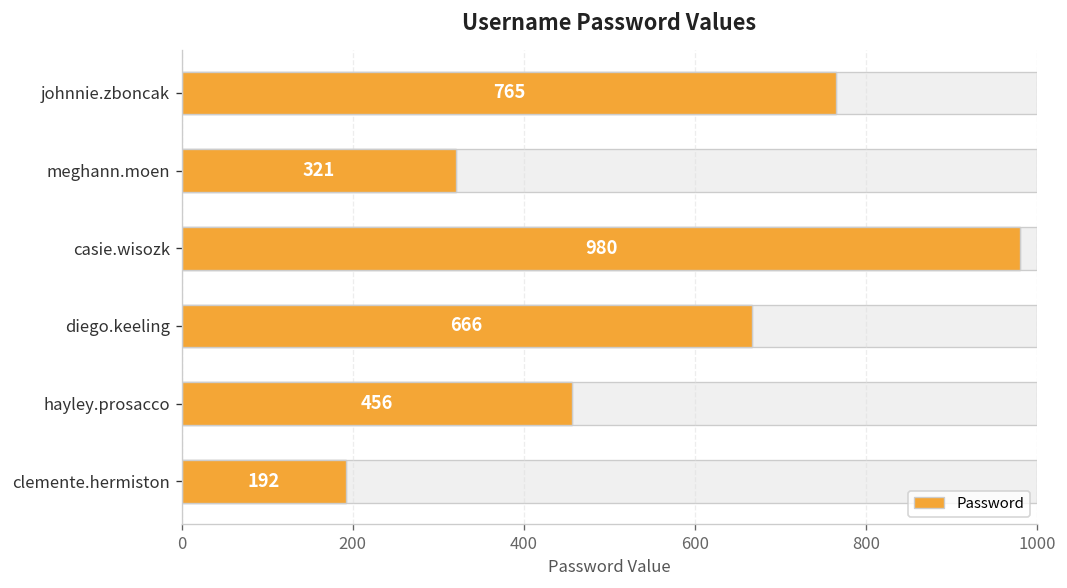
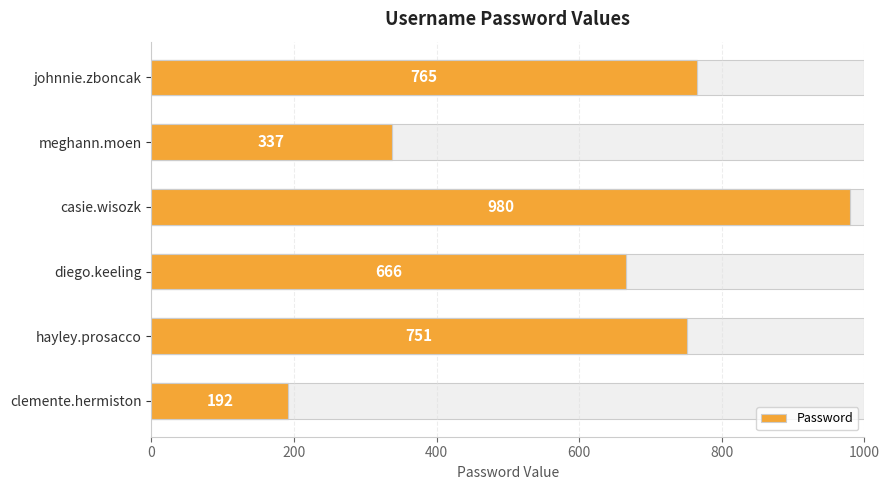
Password, meghann.moen: 321 -> 337
Password, hayley.prosacco: 456 -> 751
